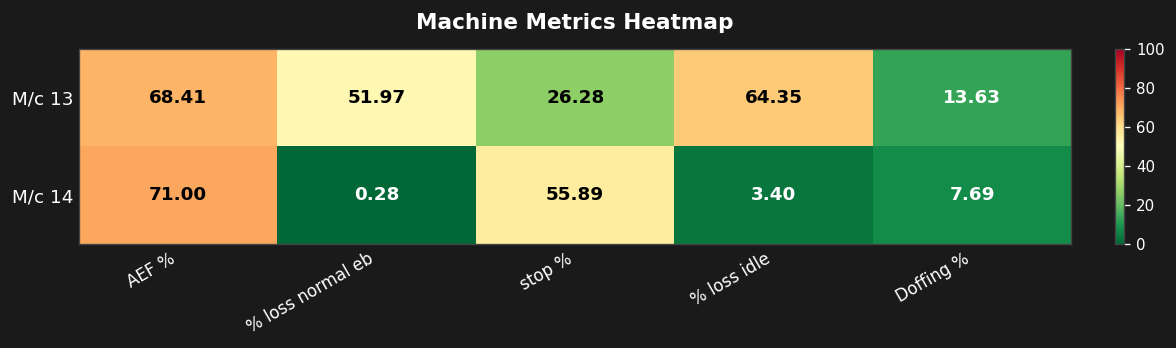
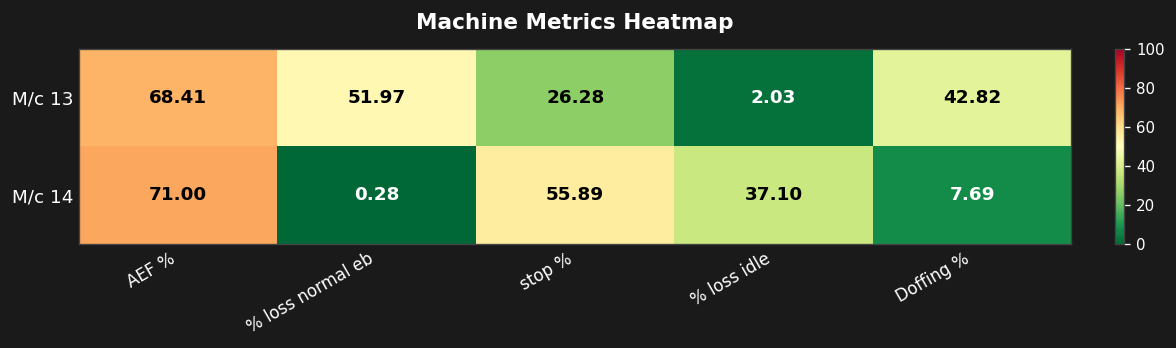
M/c 13, % loss idle: 64.35 -> 2.03
M/c 13, Doffing %: 13.63 -> 42.82
M/c 14, % loss idle: 3.40 -> 37.10
